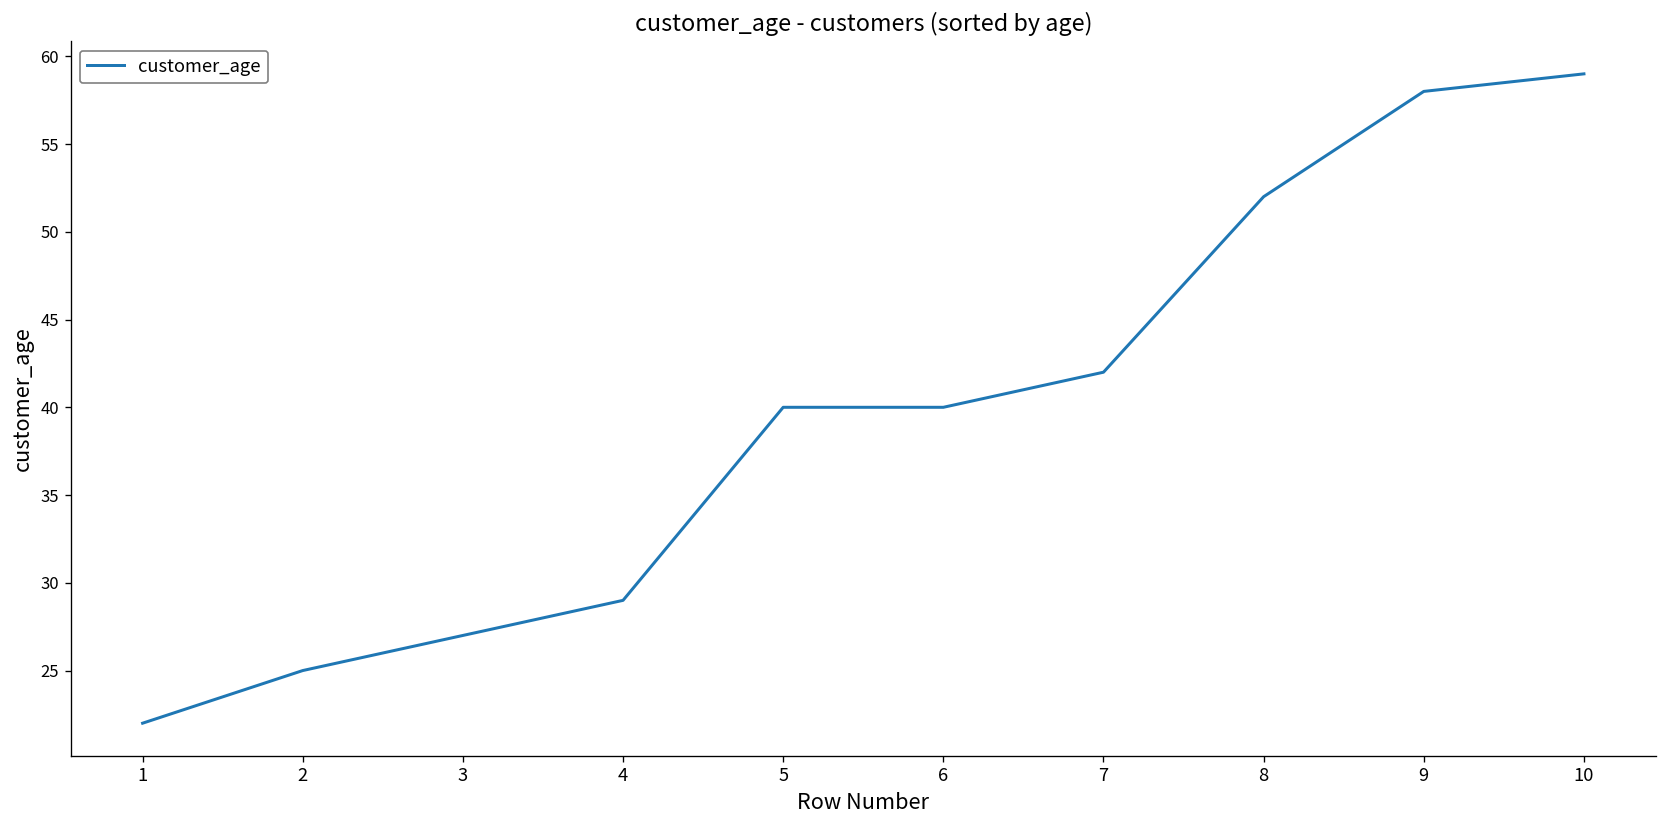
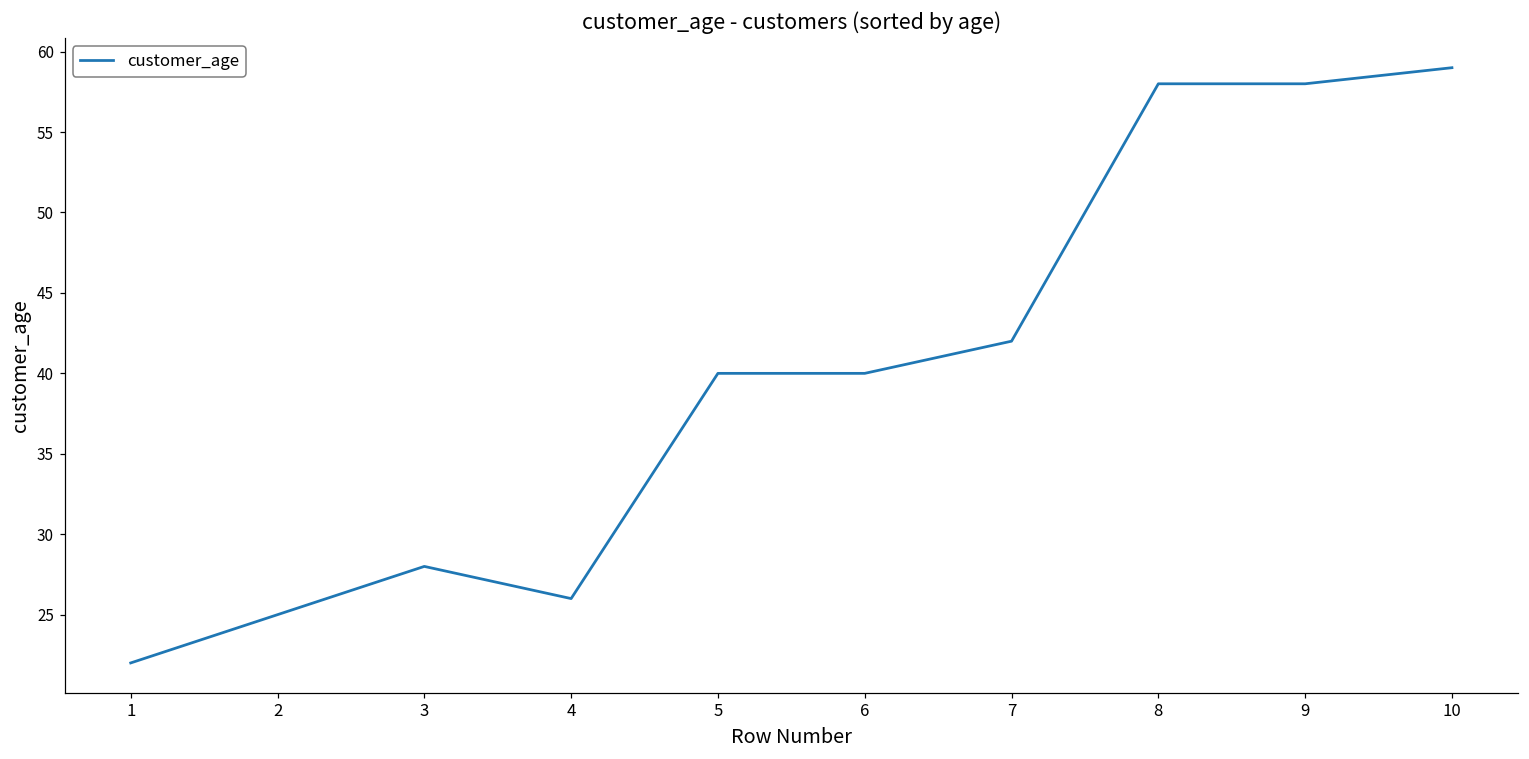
3: 27 -> 28
4: 29 -> 26
8: 52 -> 58
